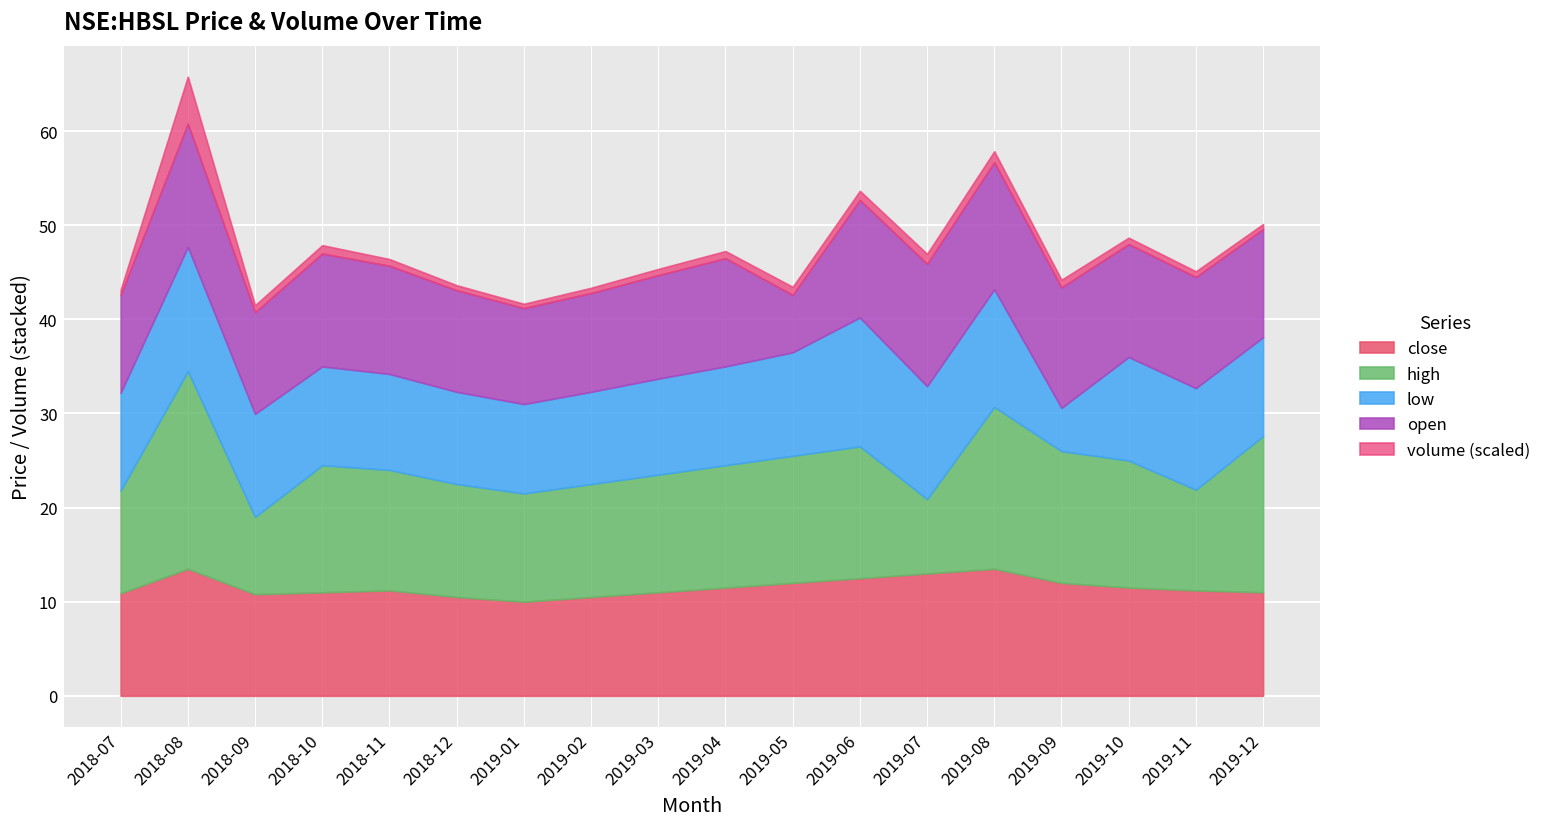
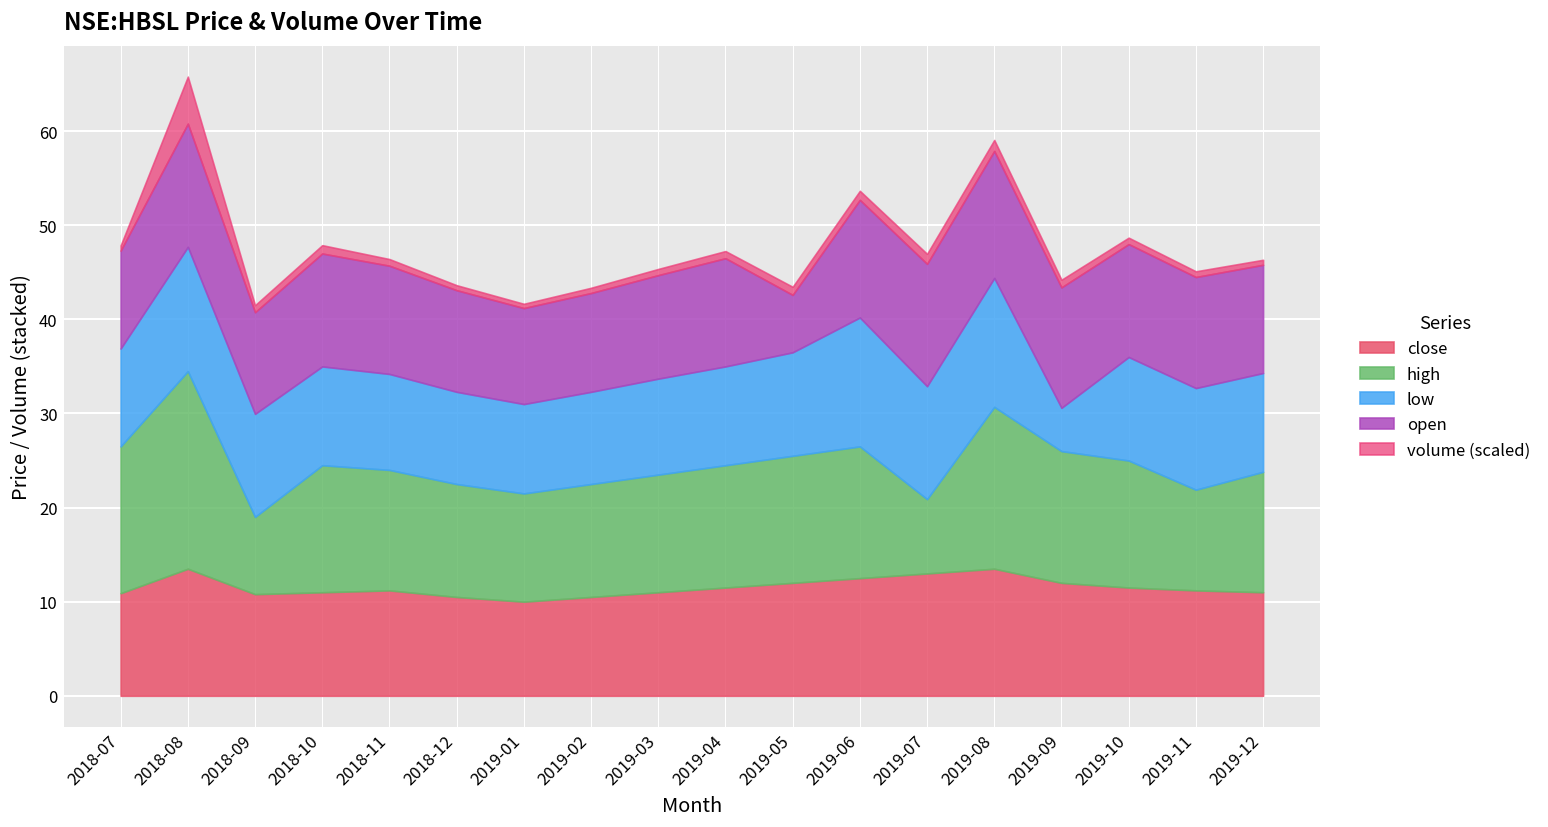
high, 2018-07: 11 -> 16
low, 2019-08: 13 -> 14
high, 2019-12: 17 -> 13
